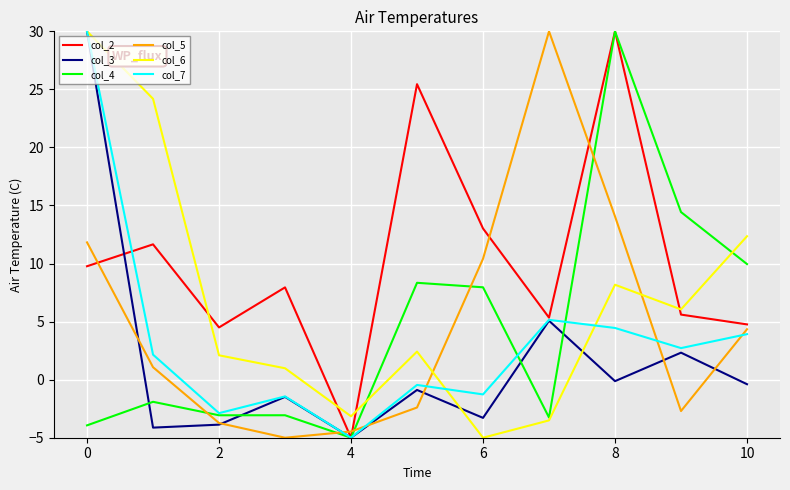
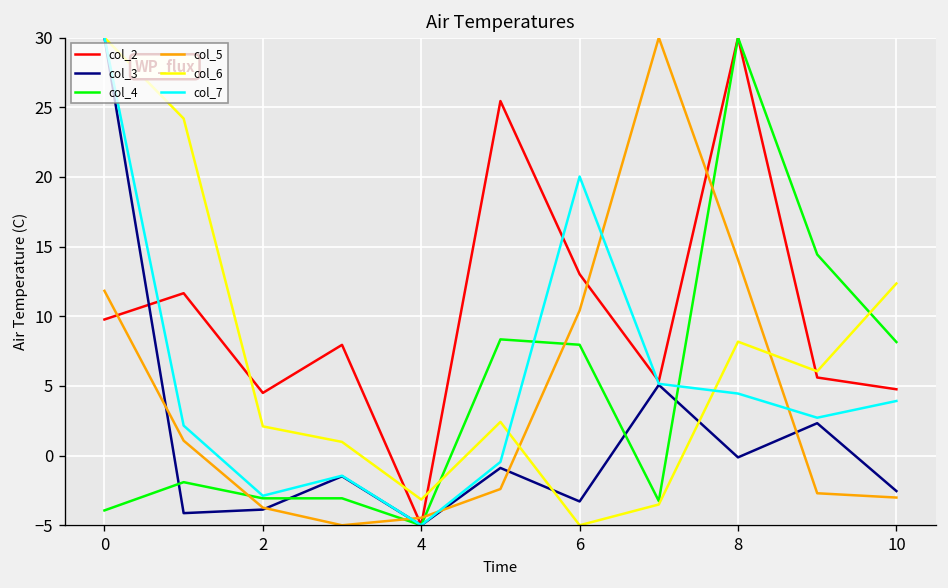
col_7, 6: -1.3 -> 20.0
col_3, 10: -0.4 -> -2.5
col_4, 10: 10.0 -> 8.2
col_5, 10: 4.3 -> -3.0
